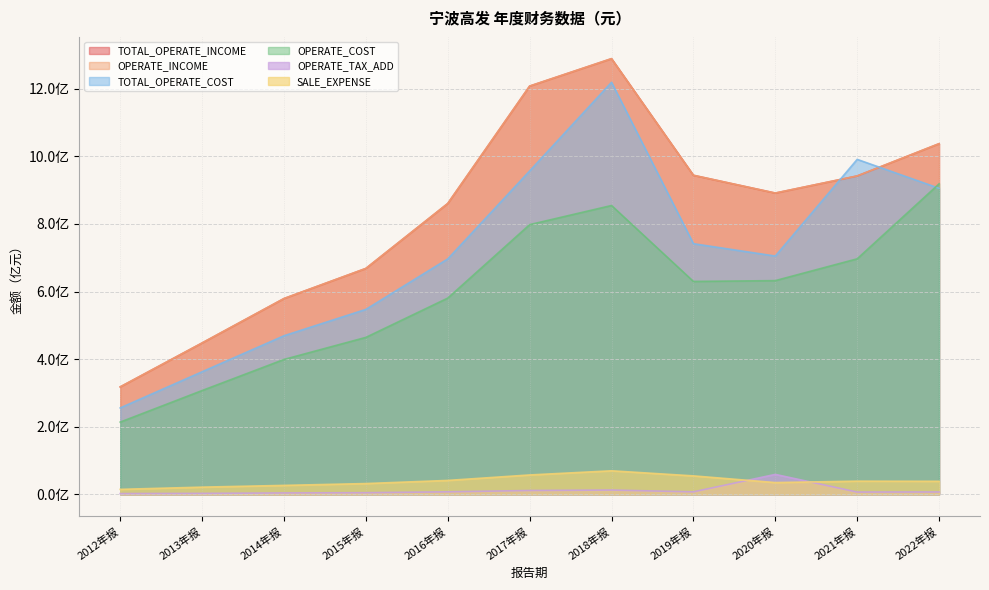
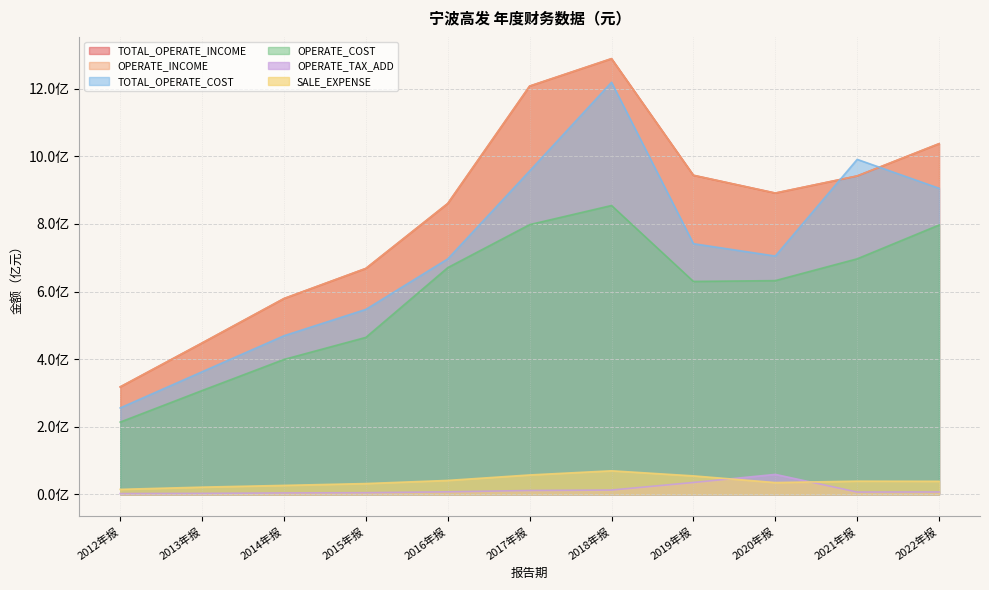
OPERATE_COST, 2016年报: 5.8亿 -> 6.7亿
OPERATE_TAX_ADD, 2019年报: 0.1亿 -> 0.4亿
OPERATE_COST, 2022年报: 9.2亿 -> 8.0亿
